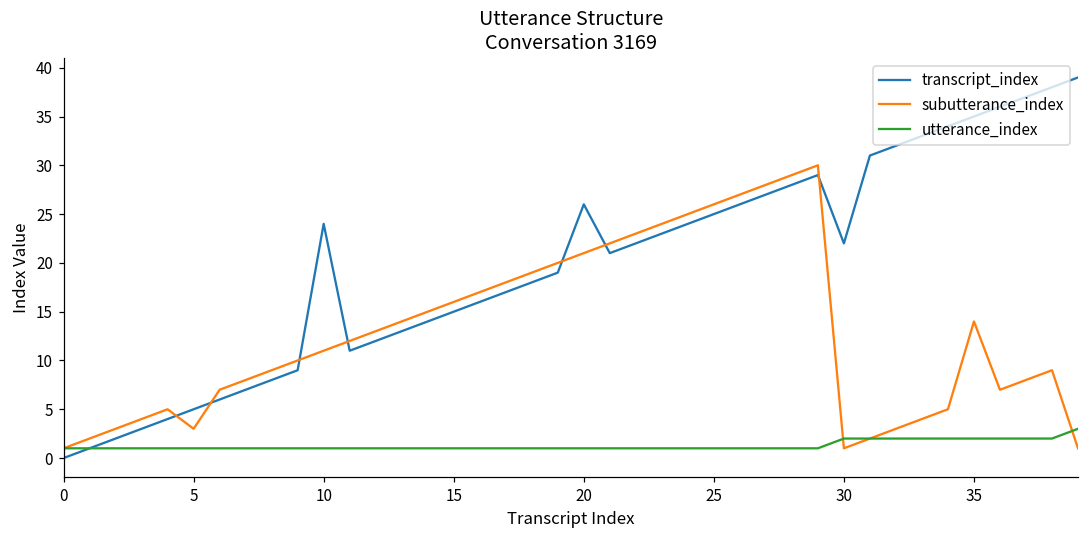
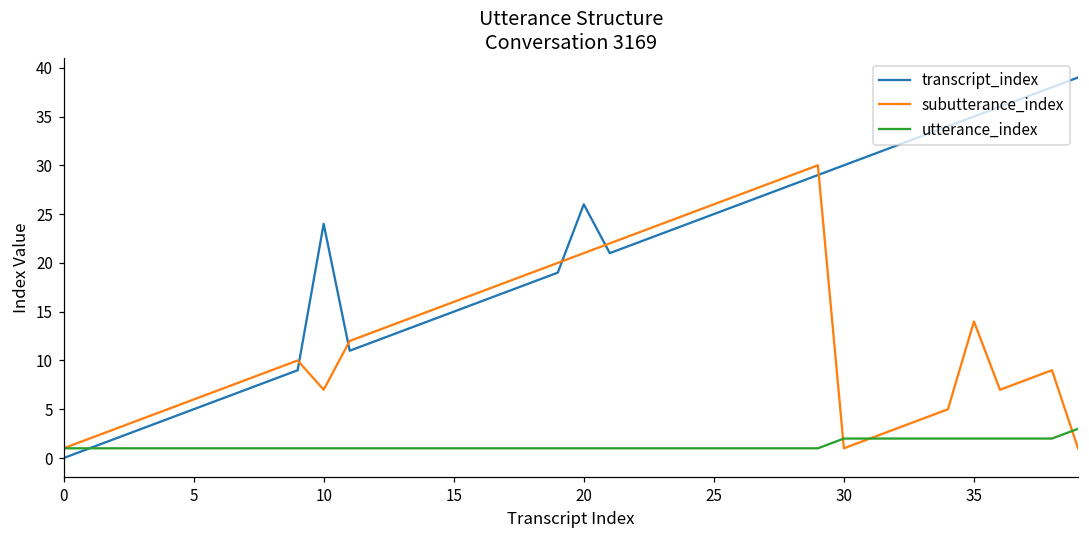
subutterance_index, 5: 3 -> 6
subutterance_index, 10: 11 -> 7
transcript_index, 30: 22 -> 30
